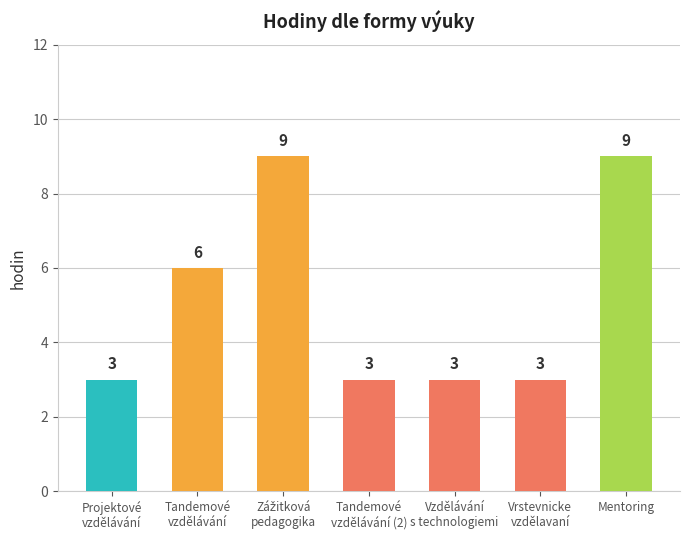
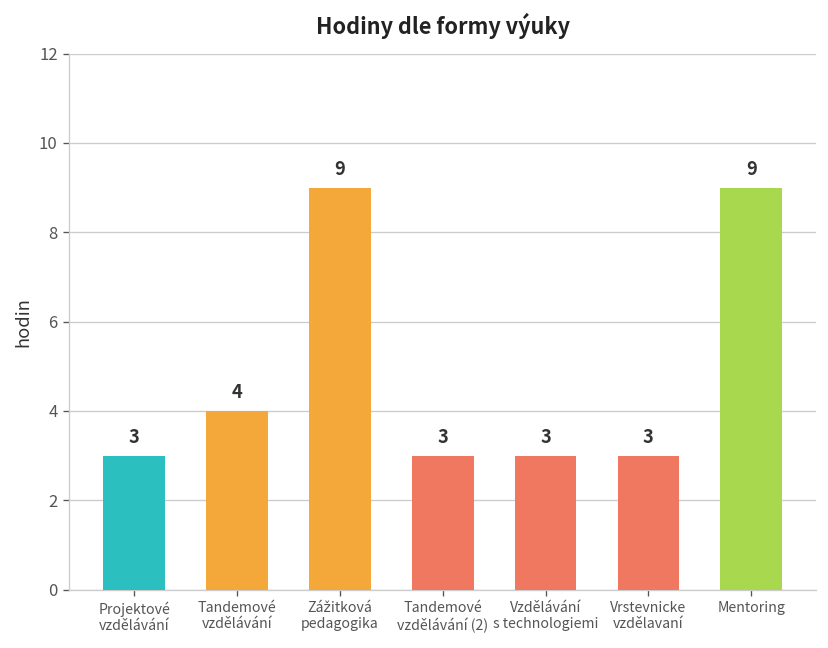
Tandemové vzdělávání: 6 -> 4
